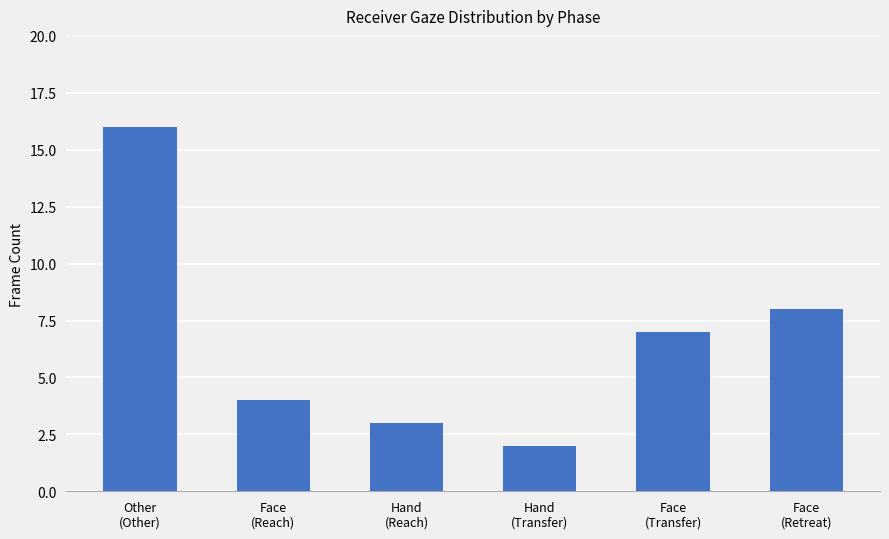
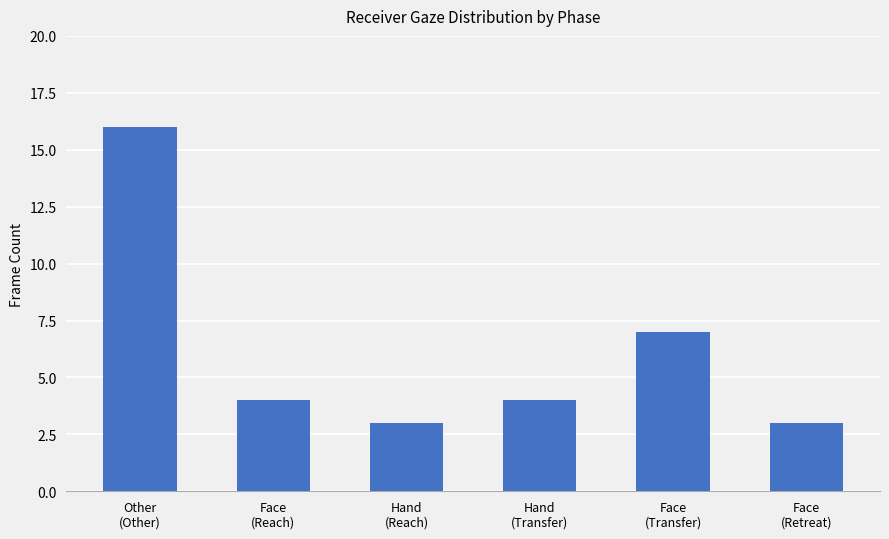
Hand (Transfer): 2 -> 4
Face (Retreat): 8 -> 3
